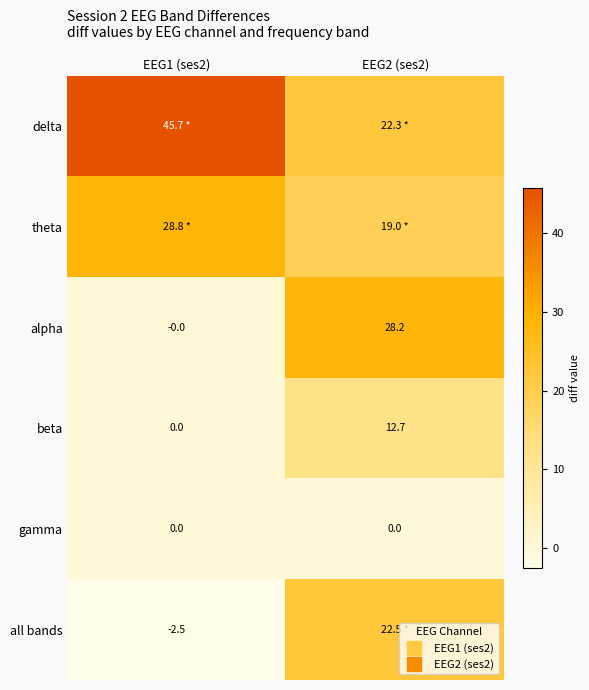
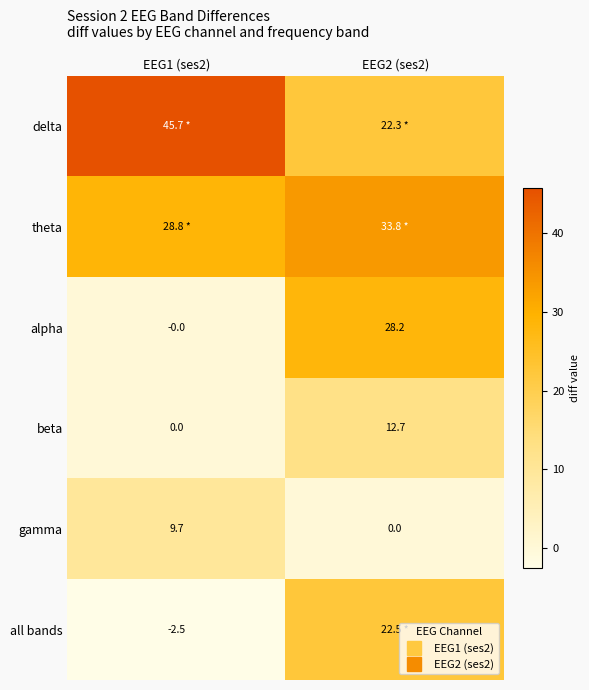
theta, EEG2 (ses2): 19.0 -> 33.8
gamma, EEG1 (ses2): 0.0 -> 9.7
